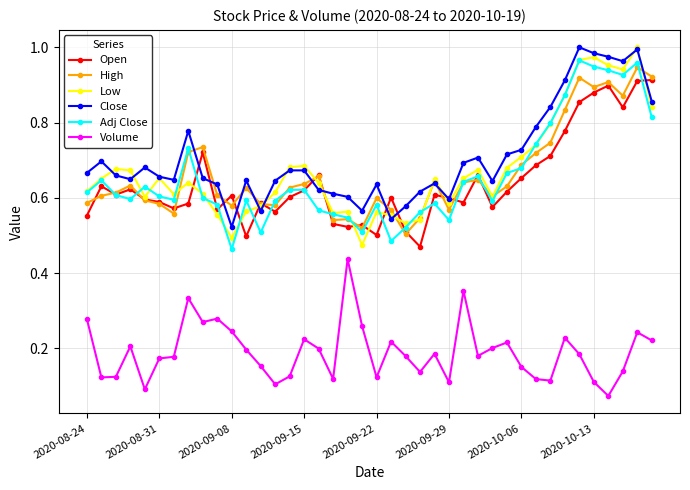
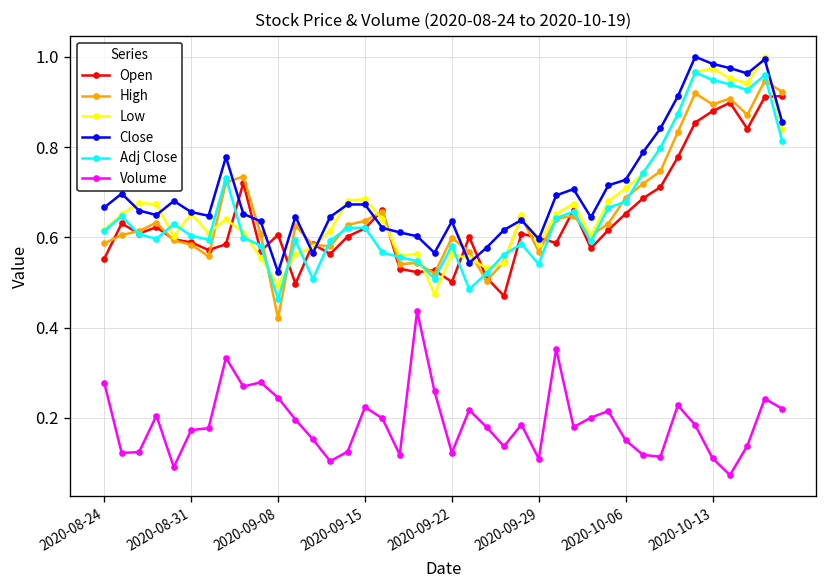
High, 2020-09-08: 0.58 -> 0.42
